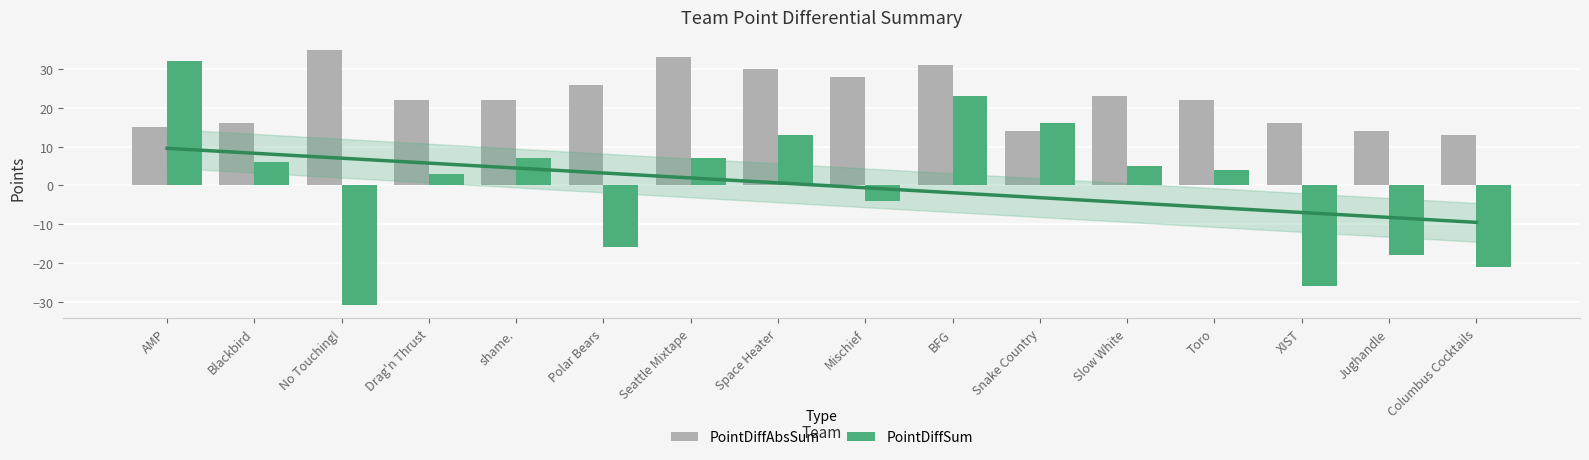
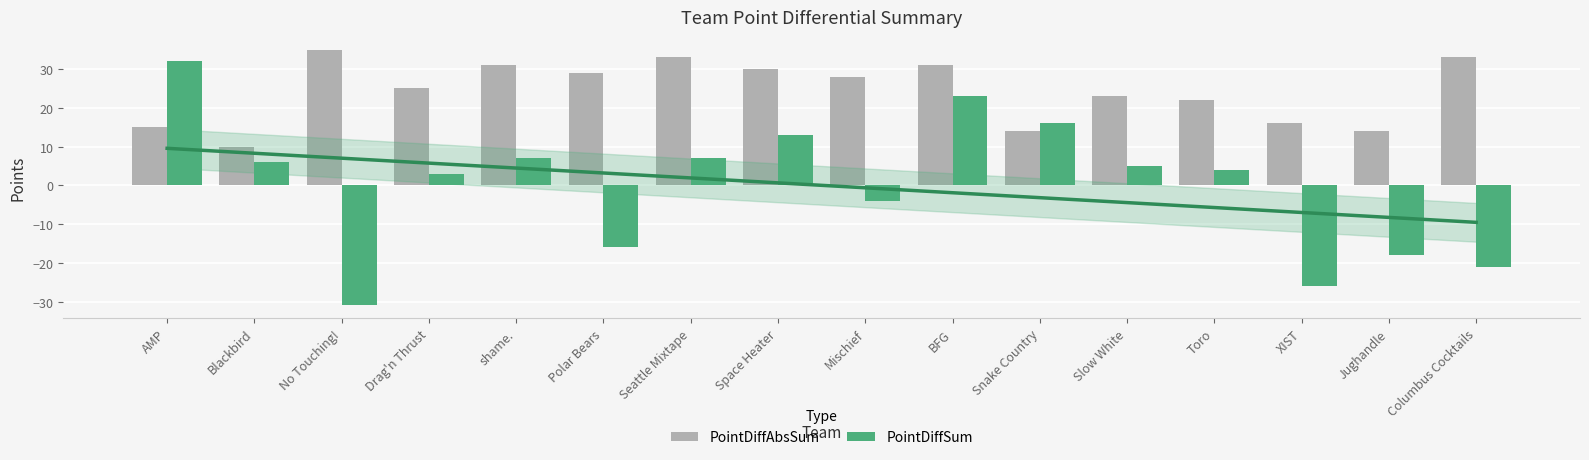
PointDiffAbsSum, Blackbird: 16 -> 10
PointDiffAbsSum, Drag'n Thrust: 22 -> 25
PointDiffAbsSum, shame.: 22 -> 31
PointDiffAbsSum, Polar Bears: 26 -> 29
PointDiffAbsSum, Columbus Cocktails: 13 -> 33
